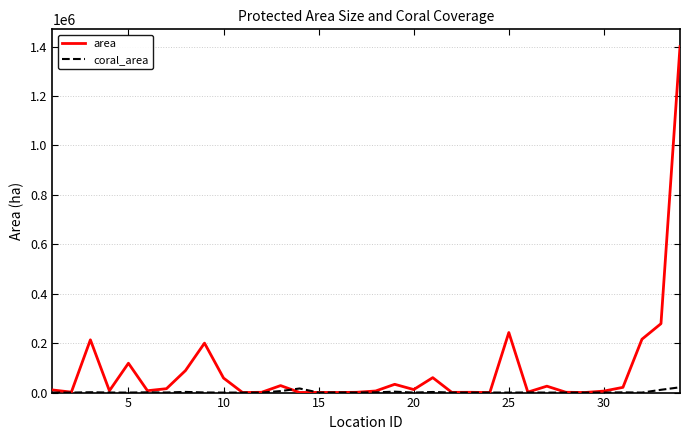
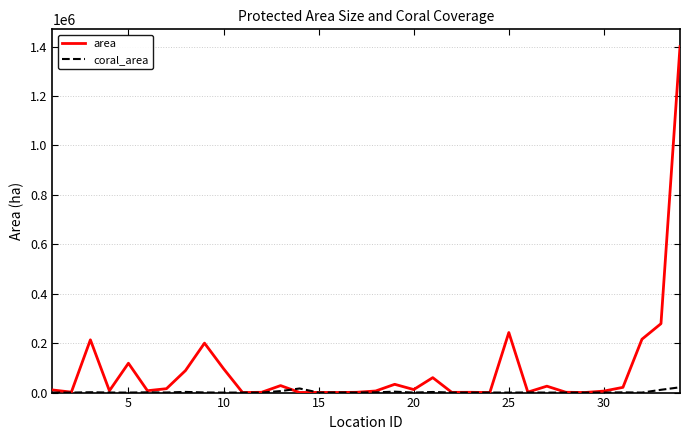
area, 10: 60000 -> 100000
